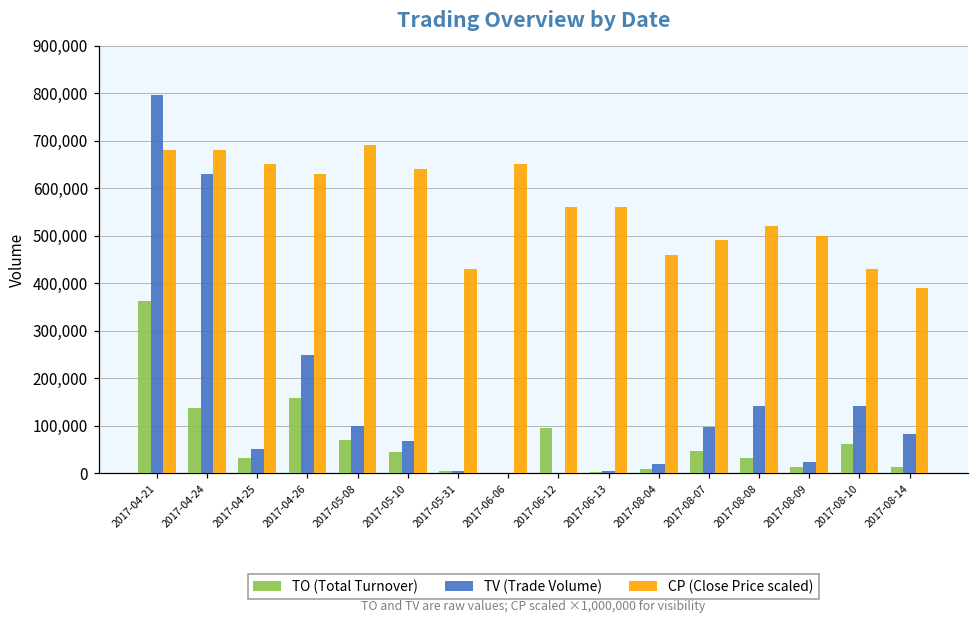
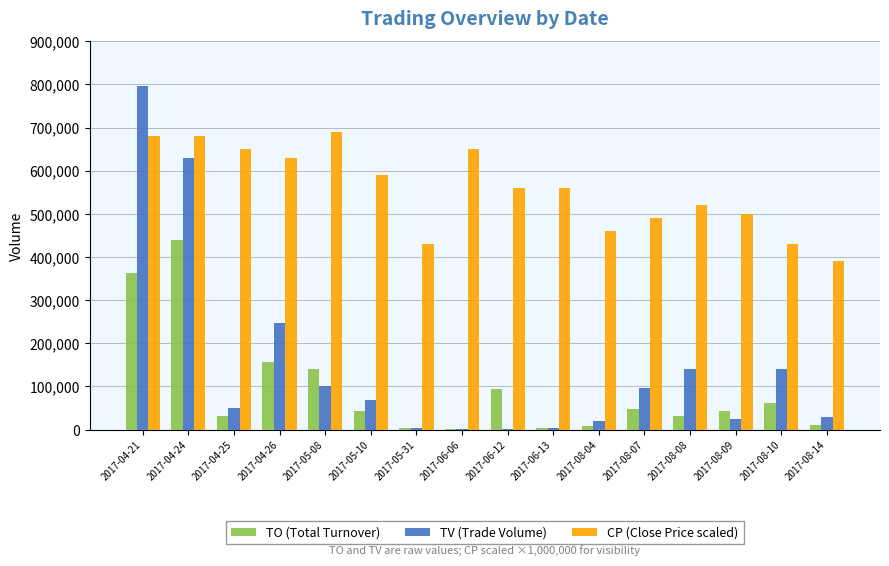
TO (Total Turnover), 2017-04-24: 140,000 -> 440,000
TO (Total Turnover), 2017-05-08: 70,000 -> 140,000
CP (Close Price scaled), 2017-05-10: 640,000 -> 590,000
TO (Total Turnover), 2017-08-09: 10,000 -> 40,000
TV (Trade Volume), 2017-08-14: 80,000 -> 30,000
